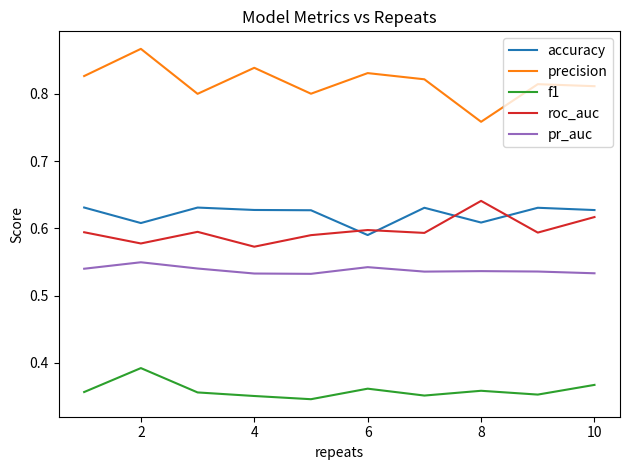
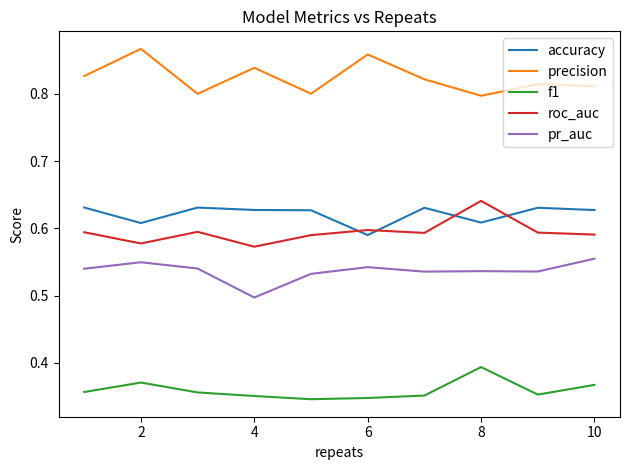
f1, 2: 0.39 -> 0.37
pr_auc, 4: 0.53 -> 0.50
precision, 6: 0.83 -> 0.86
f1, 6: 0.36 -> 0.35
precision, 8: 0.76 -> 0.80
f1, 8: 0.36 -> 0.39
roc_auc, 10: 0.62 -> 0.59
pr_auc, 10: 0.53 -> 0.55
